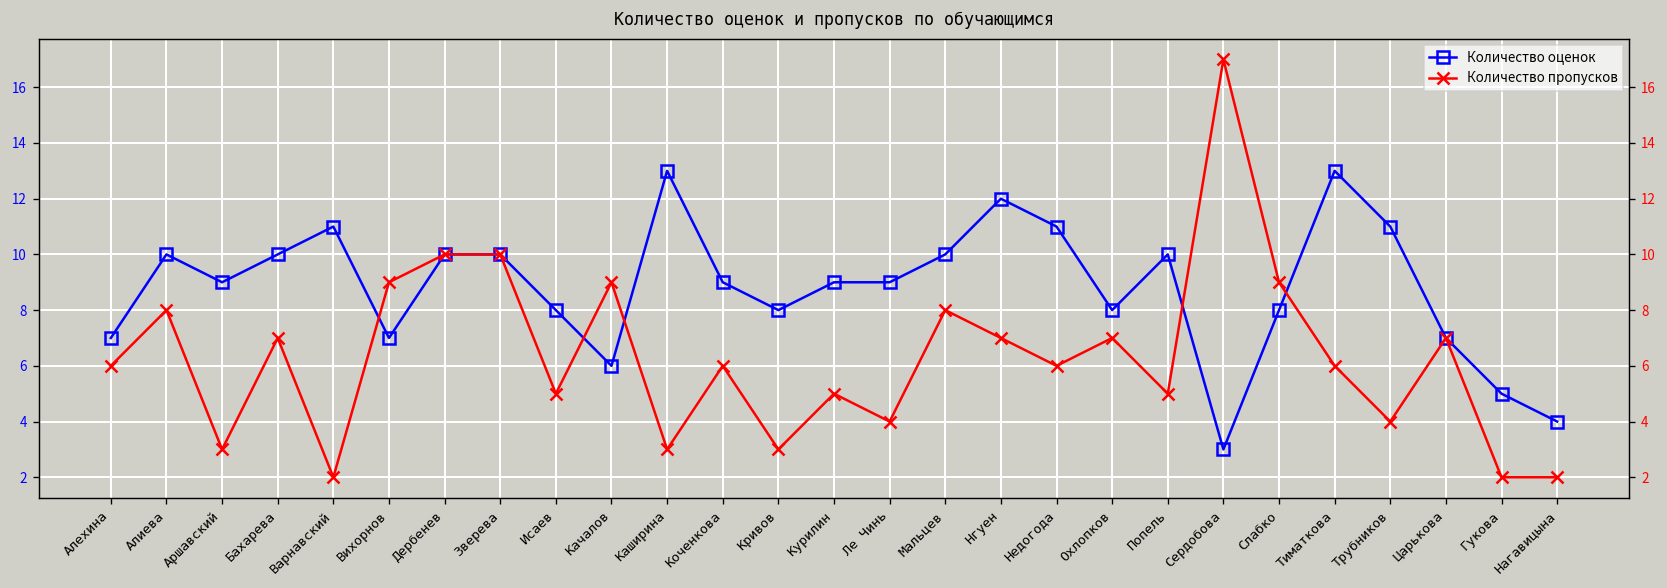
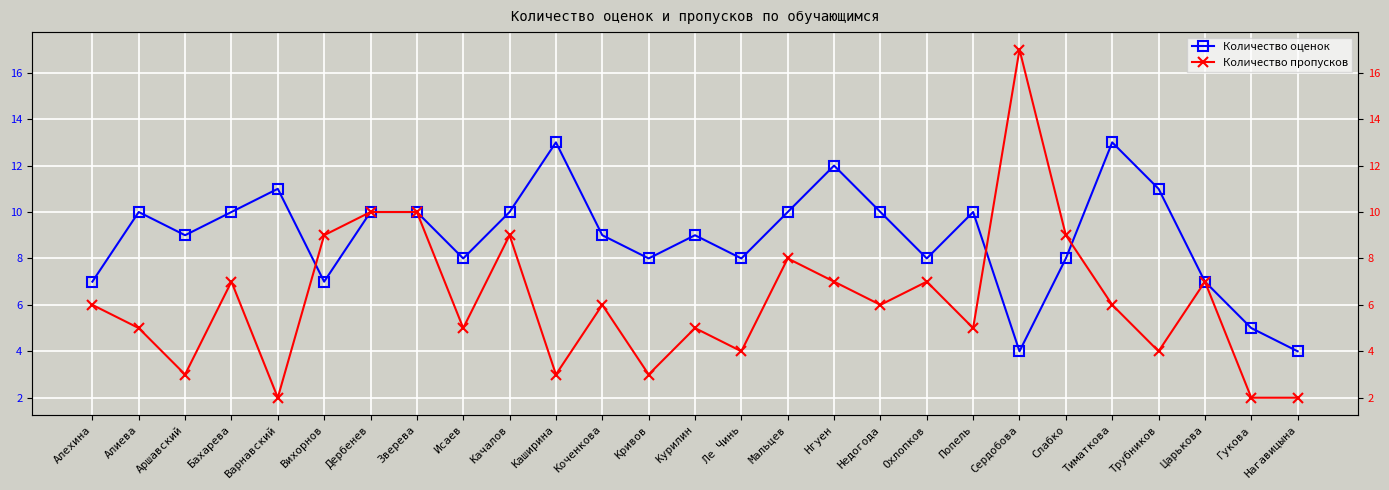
Количество пропусков, Алиева: 8 -> 5
Количество оценок, Качалов: 6 -> 10
Количество оценок, Ле Чинь: 9 -> 8
Количество оценок, Недогода: 11 -> 10
Количество оценок, Сердобова: 3 -> 4
